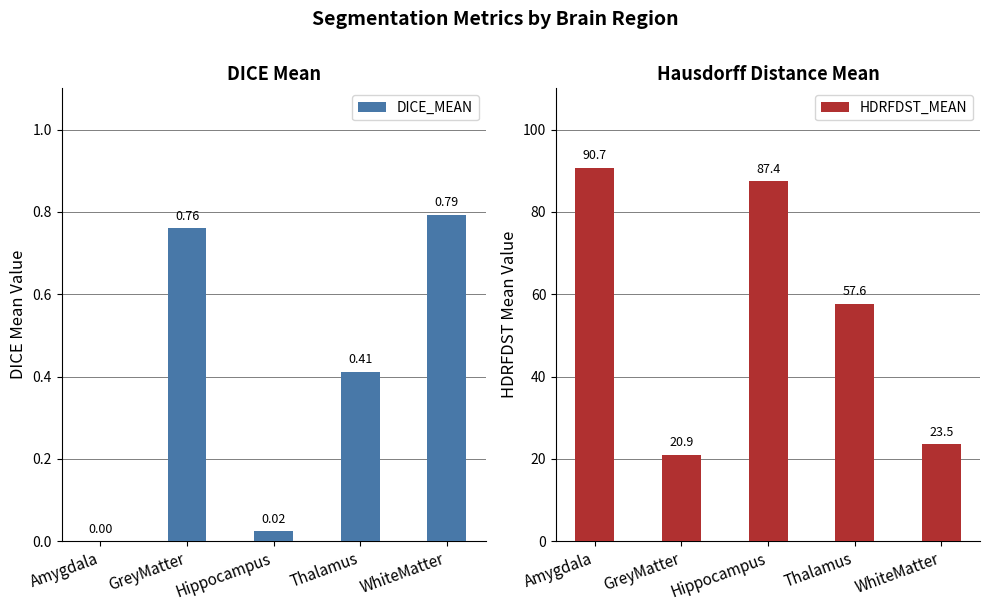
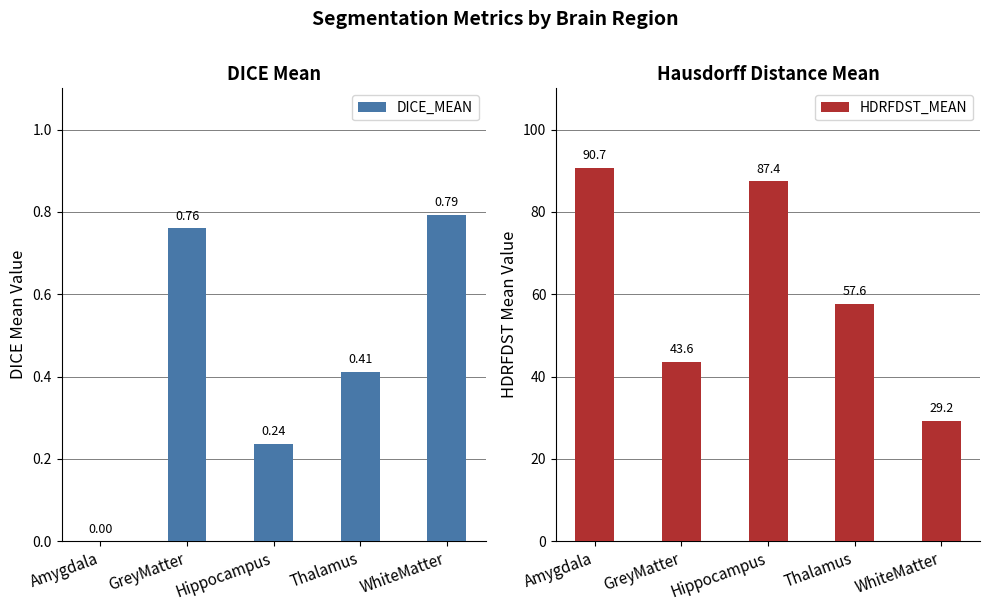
DICE Mean, Hippocampus: 0.02 -> 0.24
Hausdorff Distance Mean, GreyMatter: 20.9 -> 43.6
Hausdorff Distance Mean, WhiteMatter: 23.5 -> 29.2
